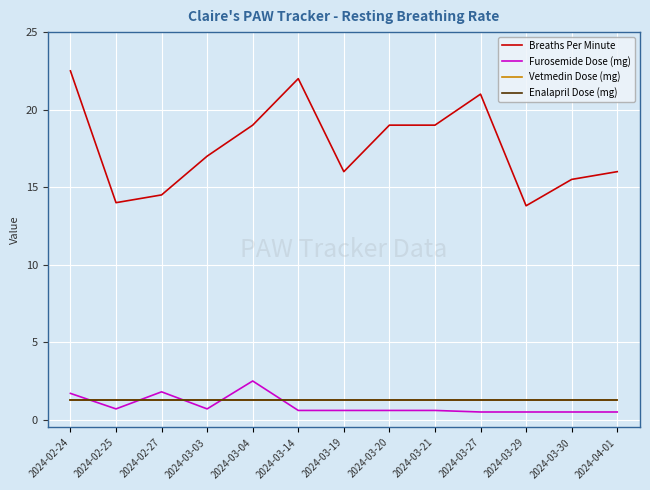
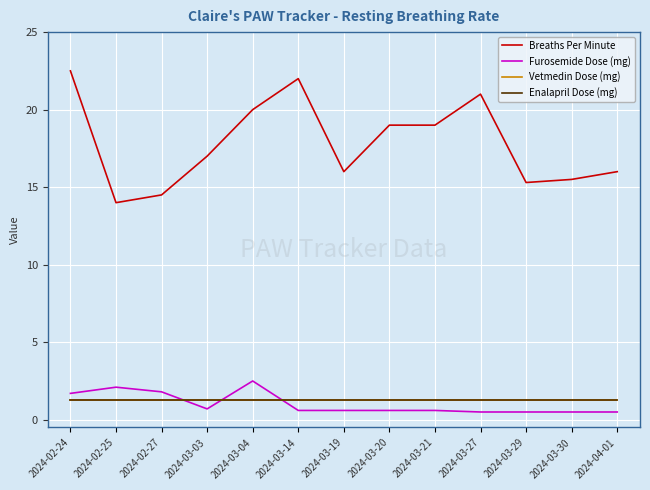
Furosemide Dose (mg), 2024-02-25: 0.7 -> 2.1
Breaths Per Minute, 2024-03-04: 19 -> 20
Breaths Per Minute, 2024-03-29: 13.8 -> 15.3
